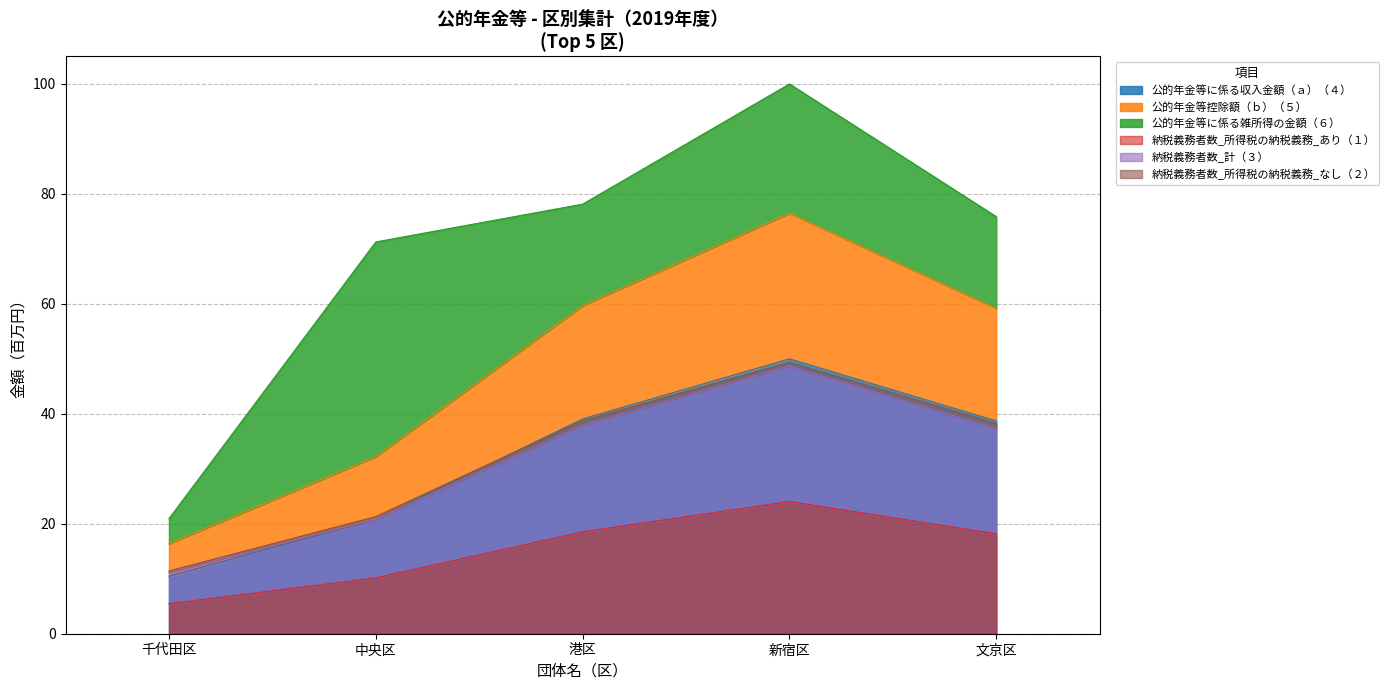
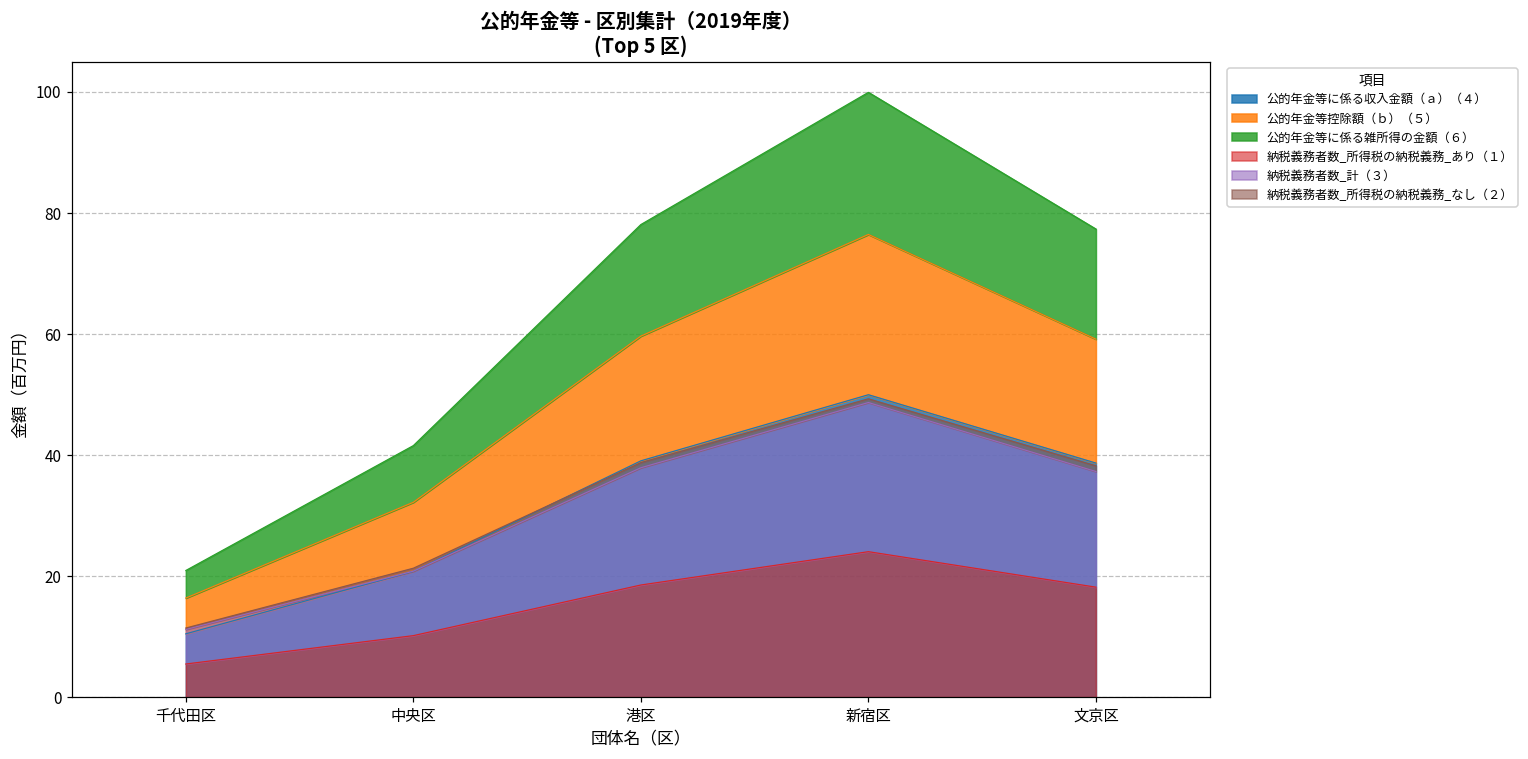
公的年金等に係る雑所得の金額（６）, 中央区: 39 -> 9
公的年金等に係る雑所得の金額（６）, 文京区: 17 -> 18
